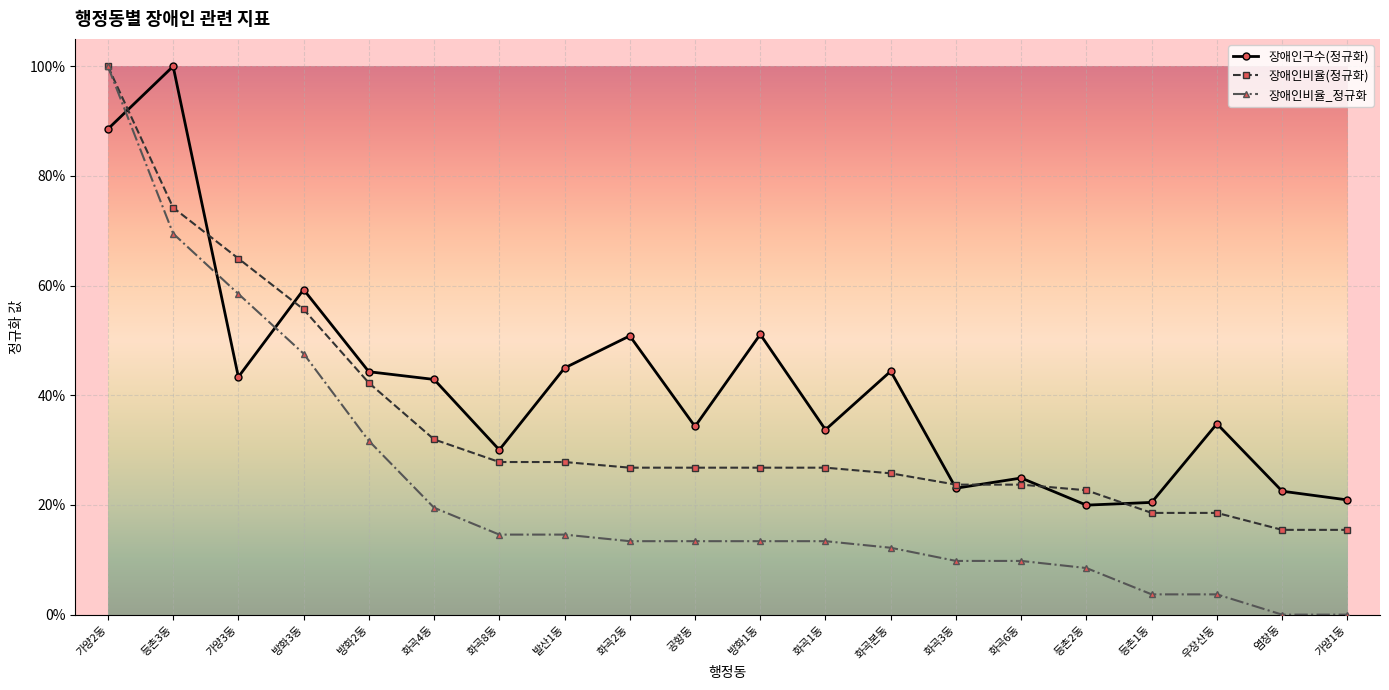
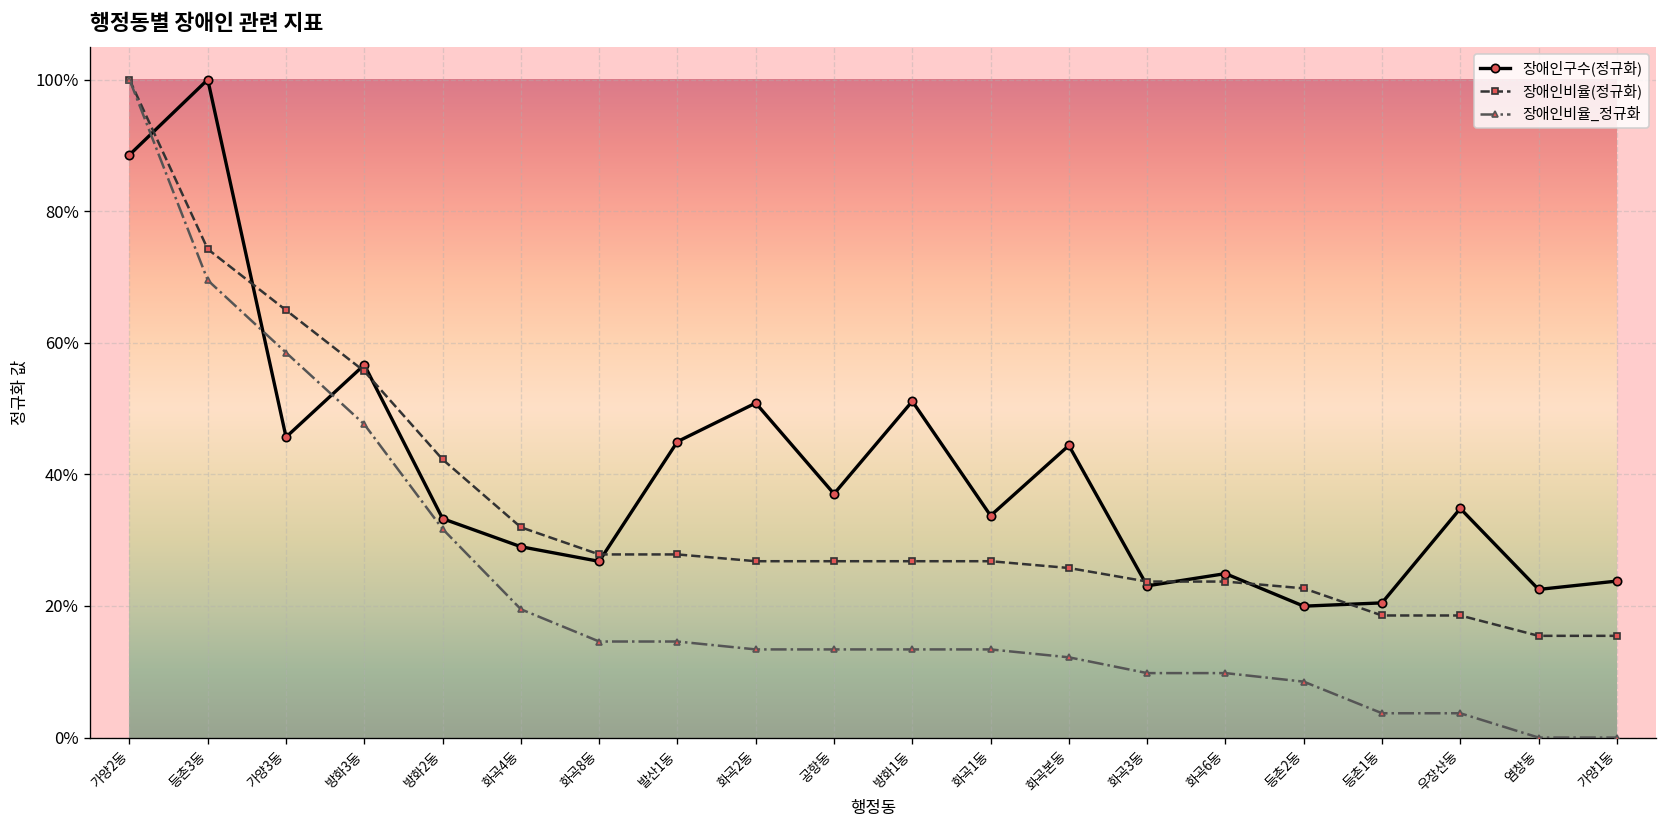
장애인구수(정규화), 가양3동: 43% -> 46%
장애인구수(정규화), 방화3동: 59% -> 57%
장애인구수(정규화), 방화2동: 44% -> 33%
장애인구수(정규화), 화곡4동: 43% -> 29%
장애인구수(정규화), 화곡8동: 30% -> 27%
장애인구수(정규화), 공항동: 34% -> 37%
장애인구수(정규화), 가양1동: 21% -> 24%
